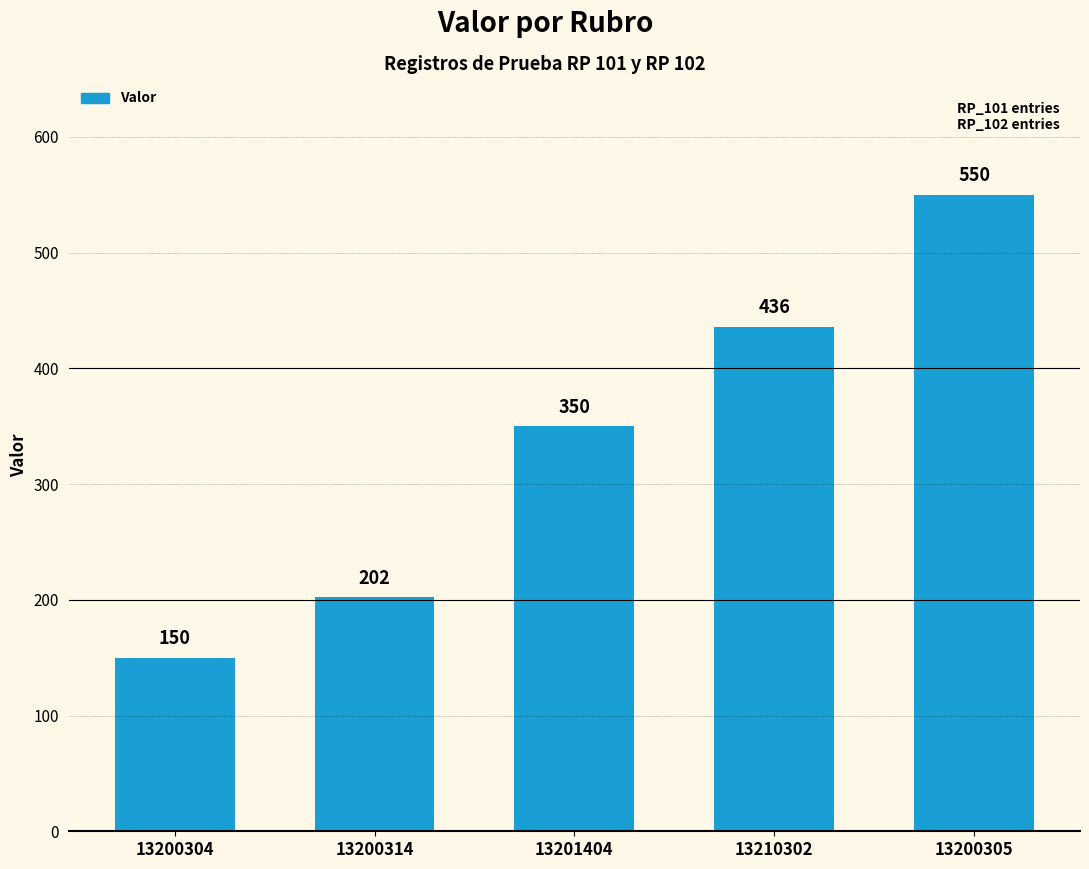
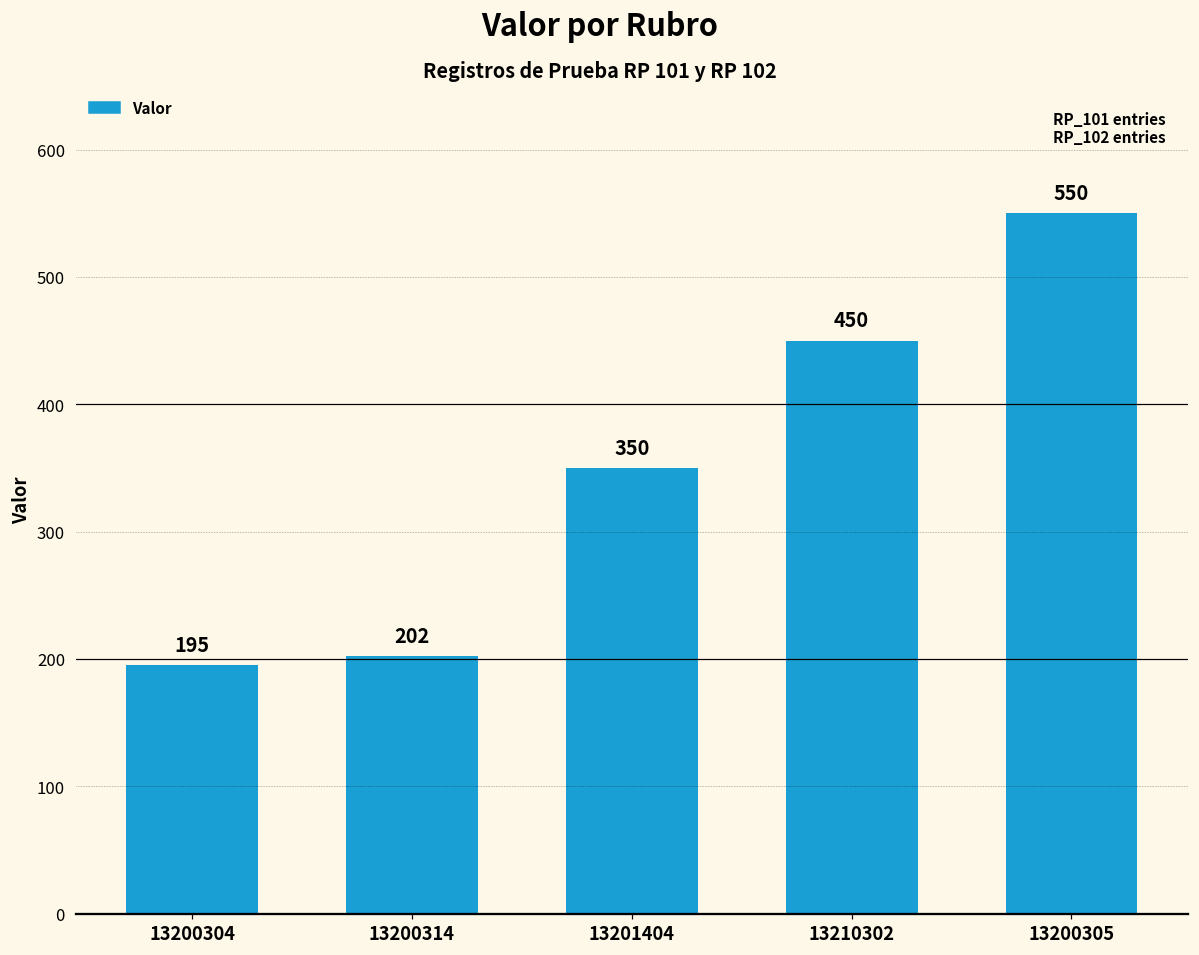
13200304: 150 -> 195
13210302: 436 -> 450
